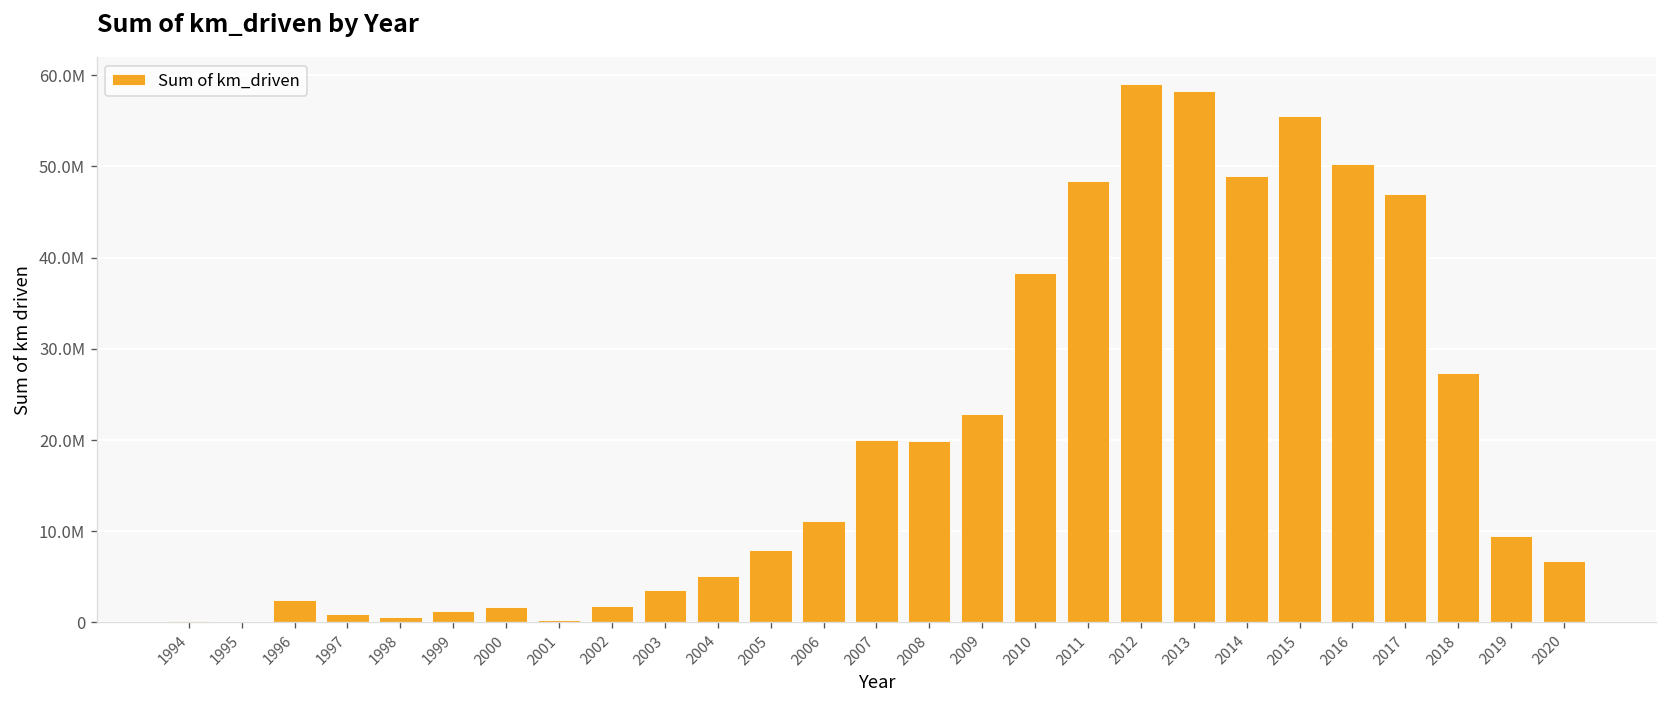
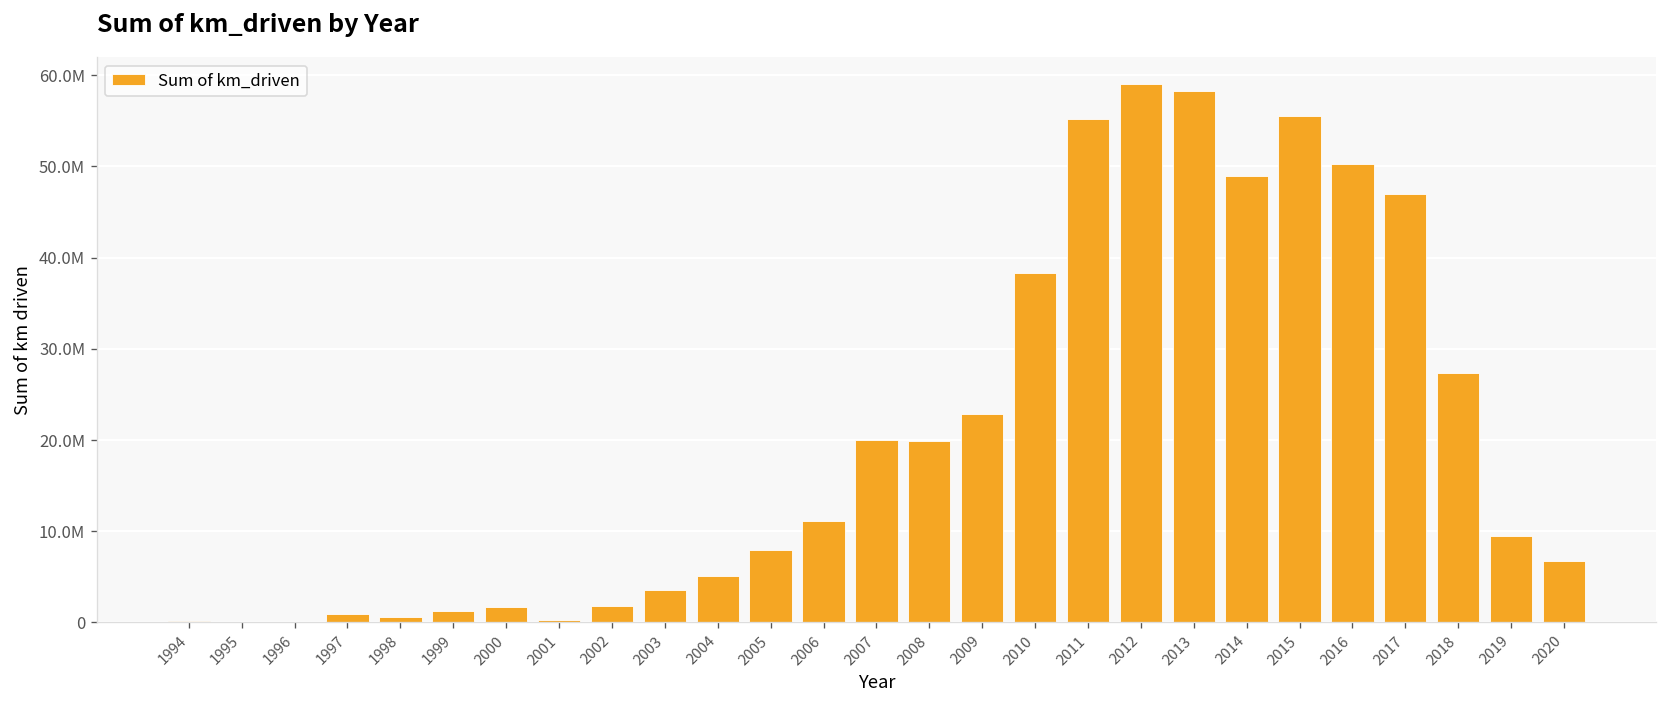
1996: 2000000 -> 0
2011: 48000000 -> 55000000
